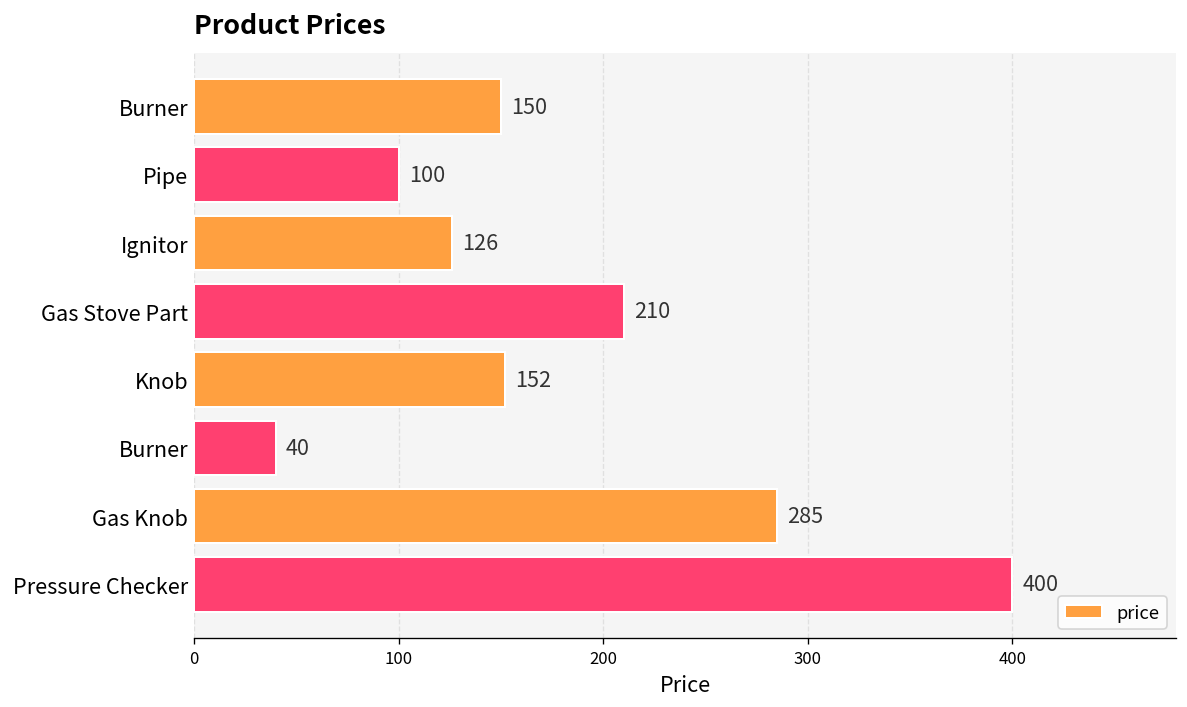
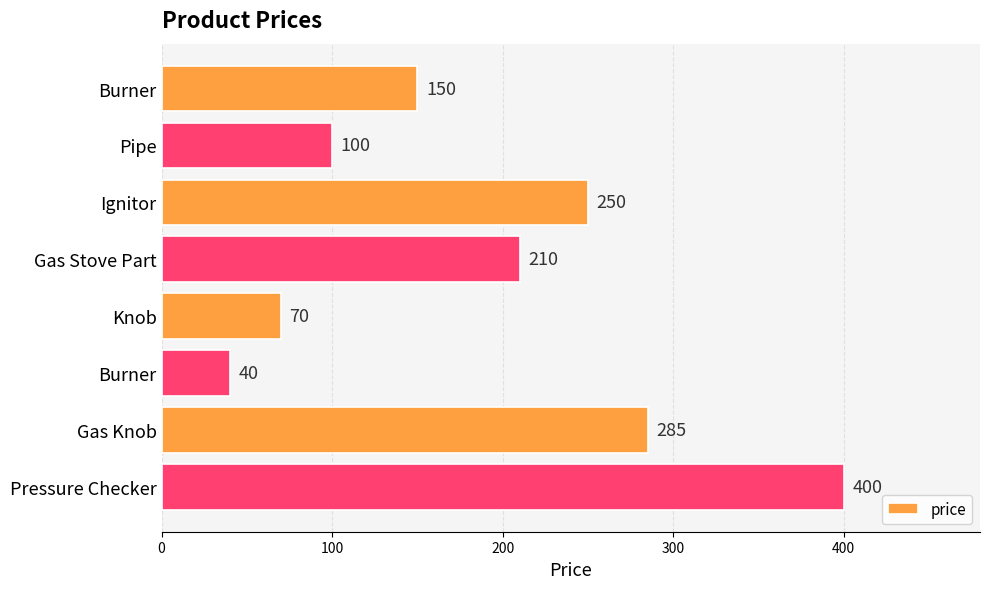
Ignitor: 126 -> 250
Knob: 152 -> 70
